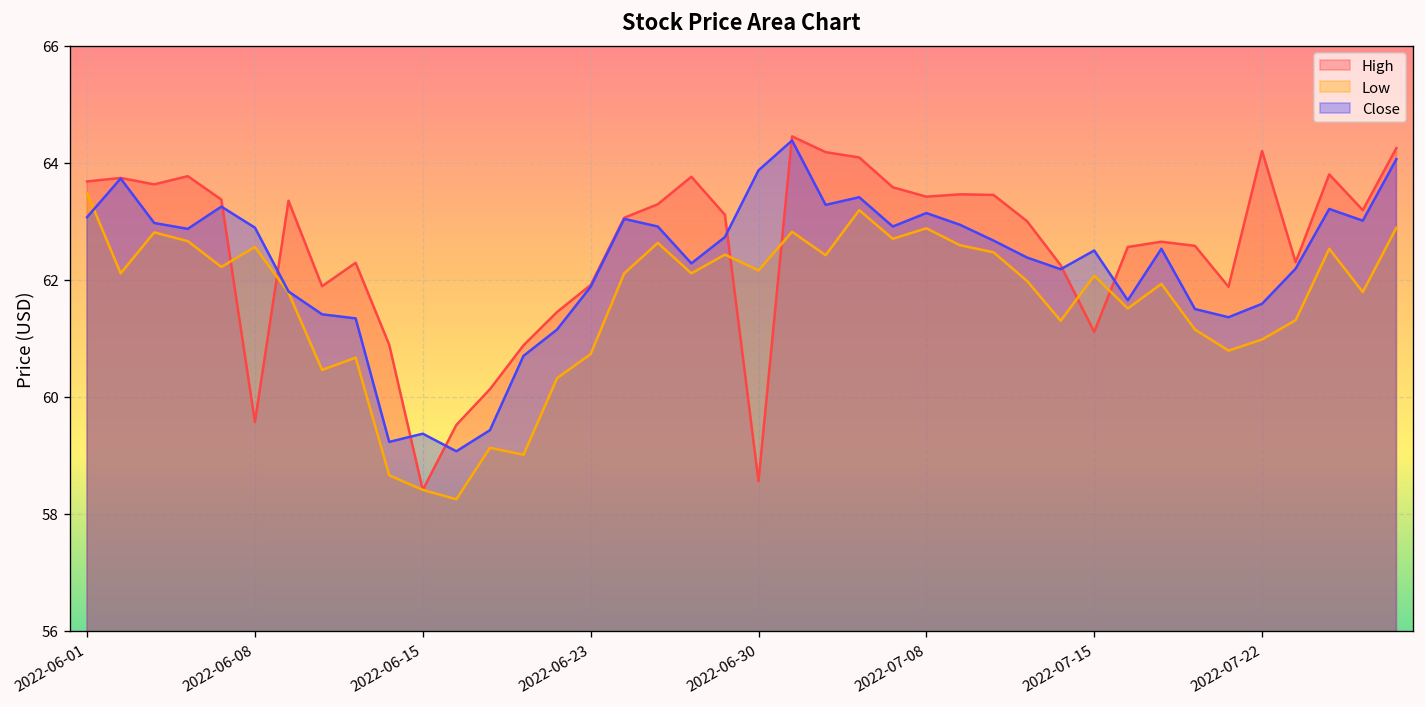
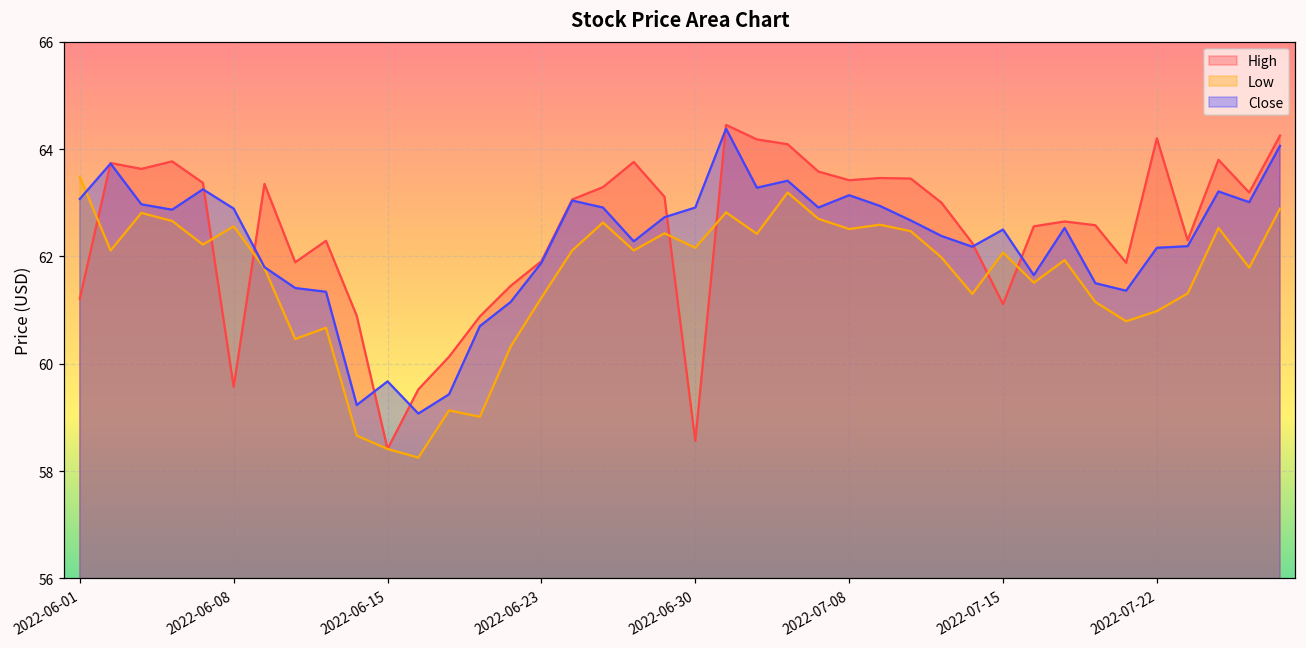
High, 2022-06-01: 63.7 -> 61.2
Close, 2022-06-15: 59.4 -> 59.7
Low, 2022-06-23: 60.7 -> 61.2
Close, 2022-06-30: 63.9 -> 62.9
Low, 2022-07-08: 62.9 -> 62.5
Close, 2022-07-22: 61.6 -> 62.2
